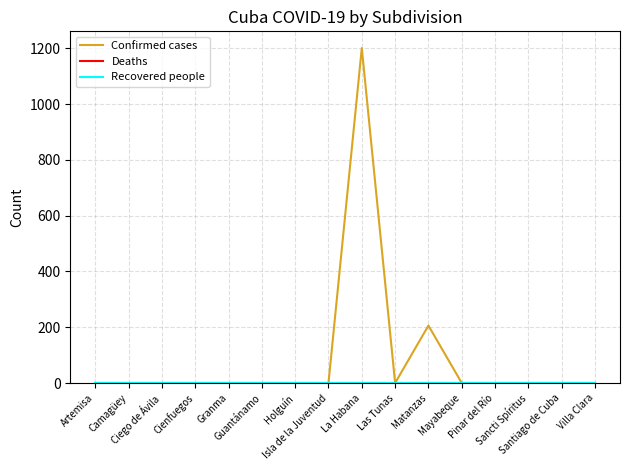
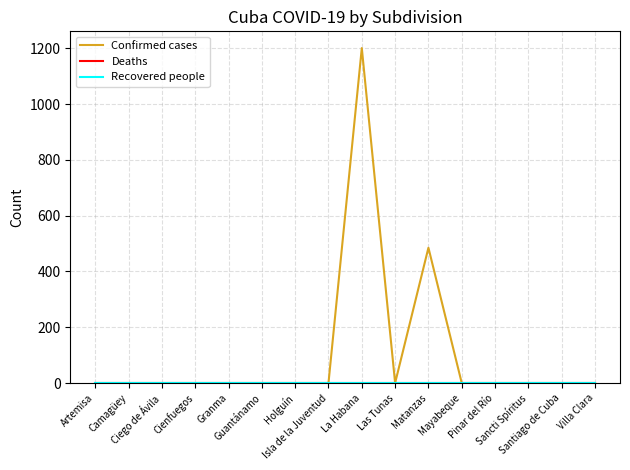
Confirmed cases, Matanzas: 210 -> 490
